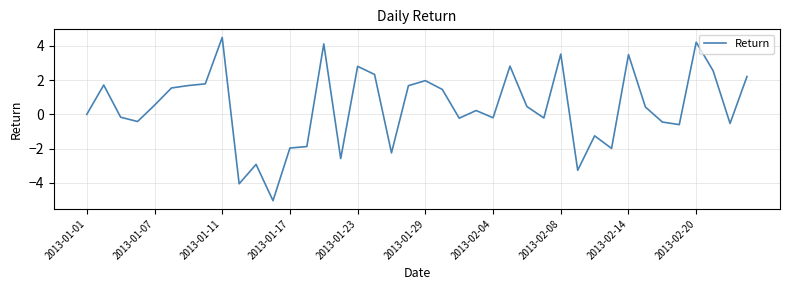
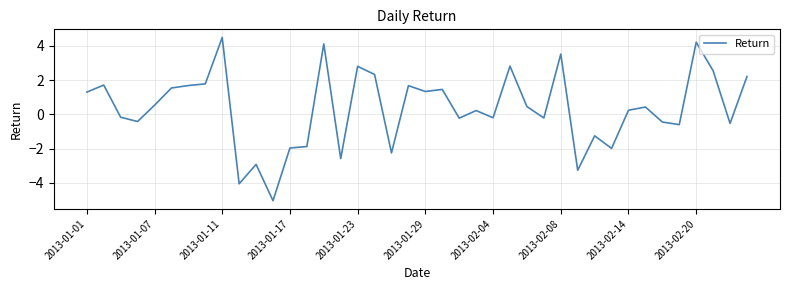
2013-01-01: 0.0 -> 1.3
2013-01-29: 2.0 -> 1.3
2013-02-14: 3.5 -> 0.2
